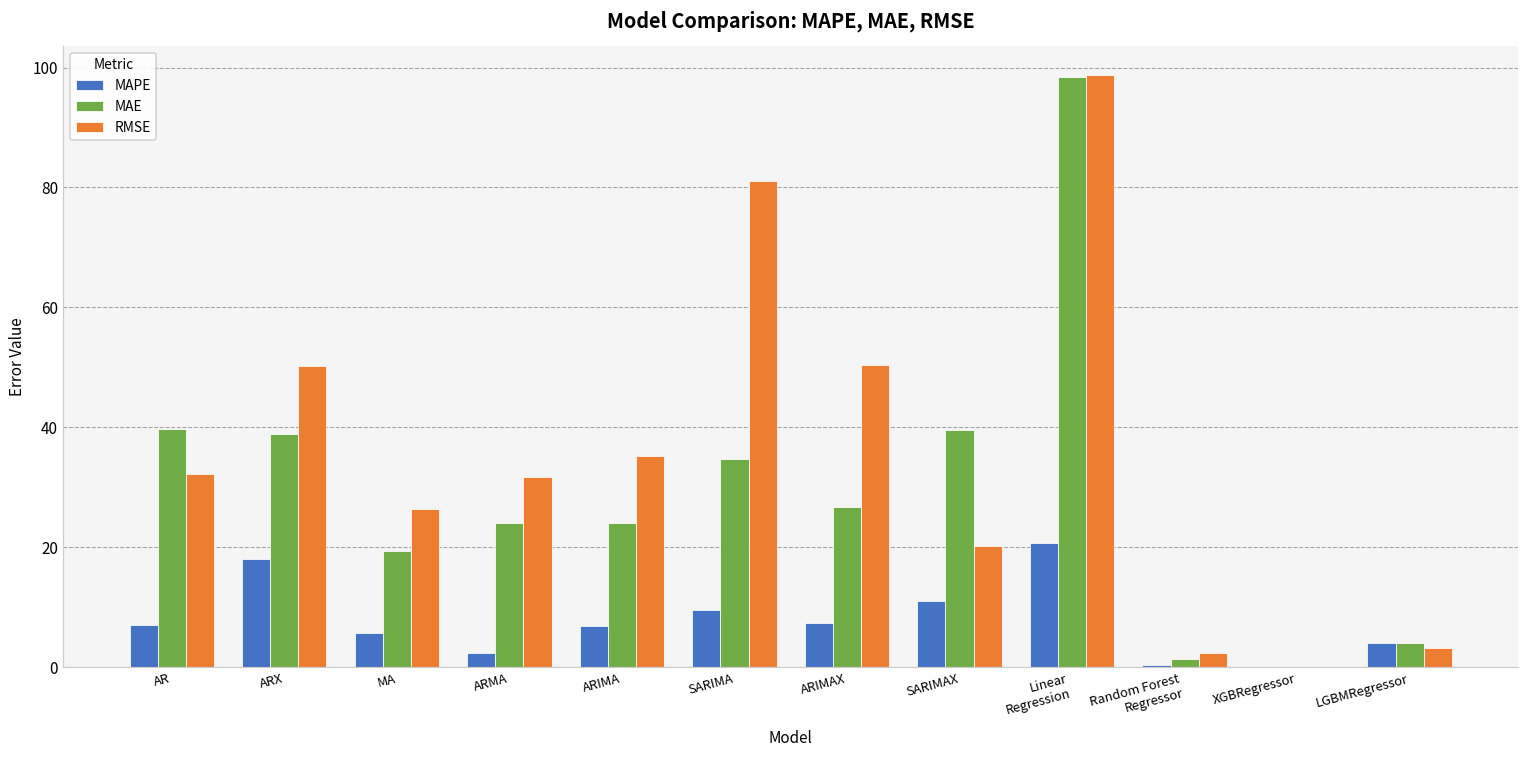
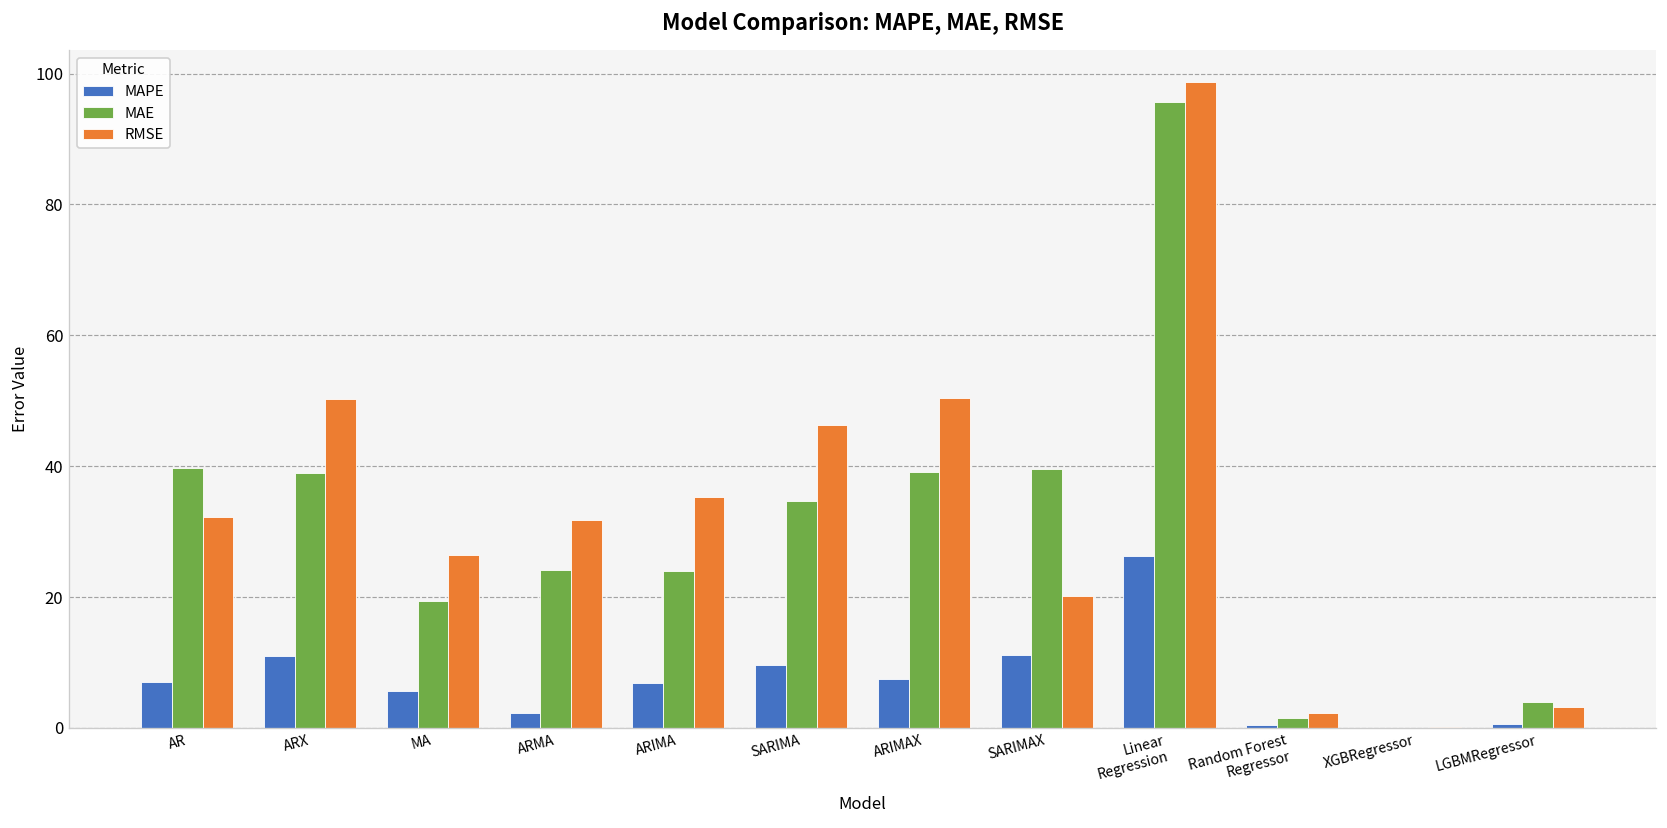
MAPE, ARX: 18 -> 11
RMSE, SARIMA: 81 -> 46
MAE, ARIMAX: 27 -> 39
MAPE, Linear Regression: 21 -> 26
MAE, Linear Regression: 98 -> 96
MAPE, LGBMRegressor: 4 -> 1
